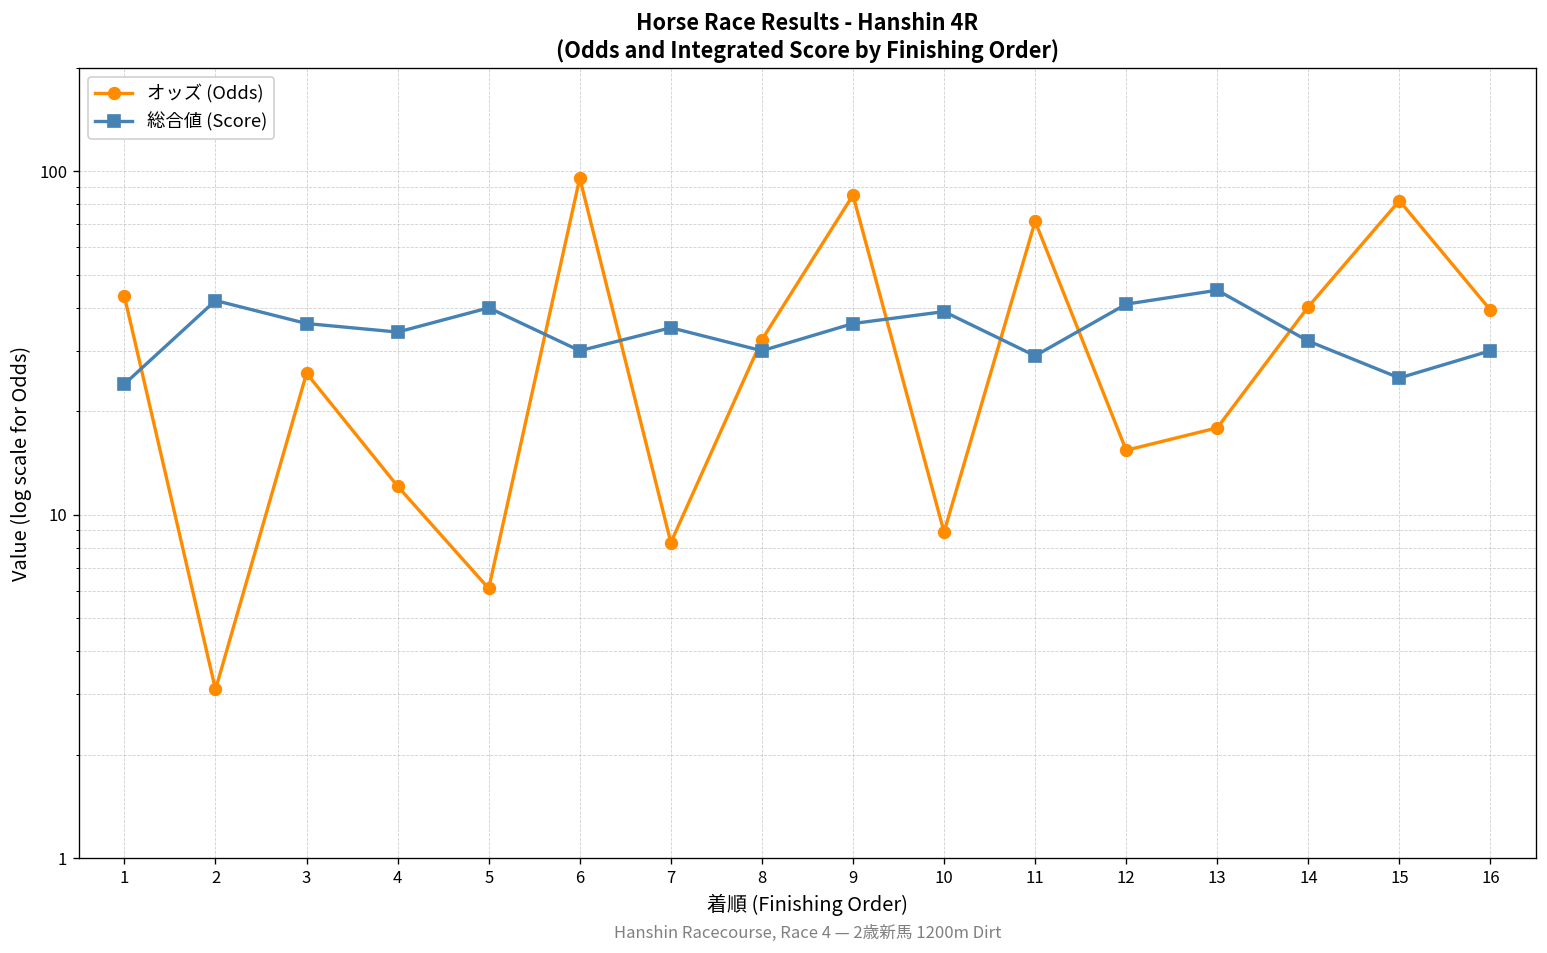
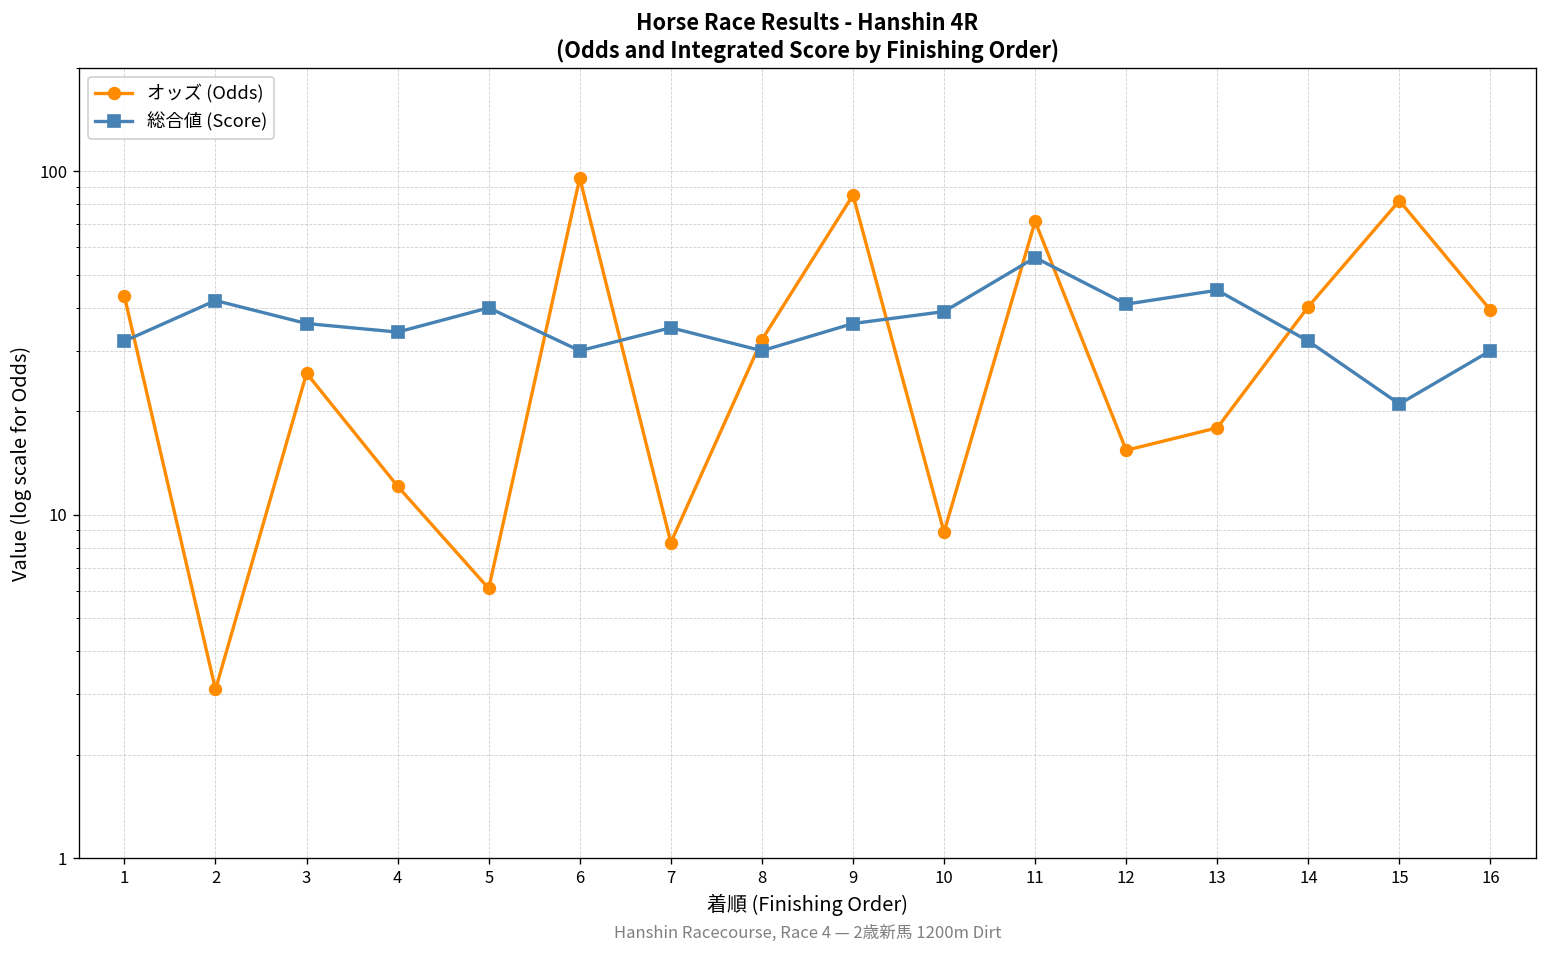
総合値 (Score), 1: 24 -> 32
総合値 (Score), 11: 29 -> 56
総合値 (Score), 15: 25 -> 21
